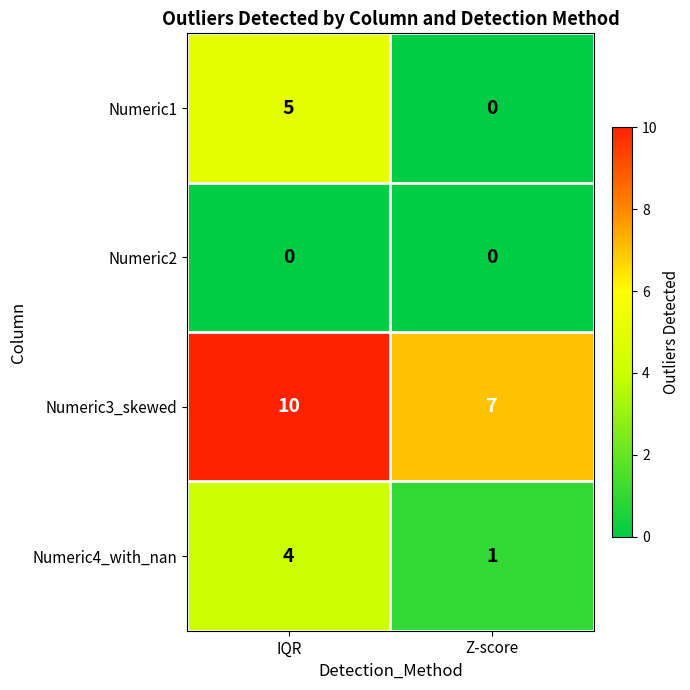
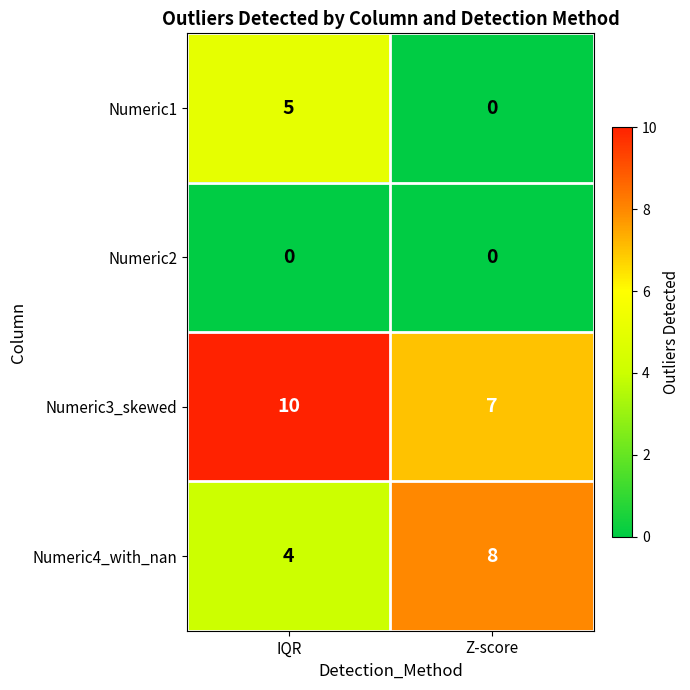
Numeric4_with_nan, Z-score: 1 -> 8
